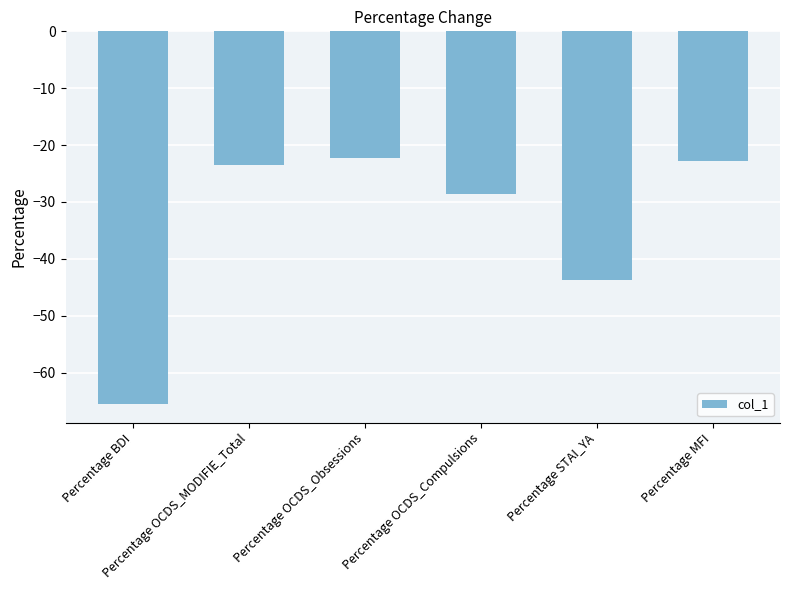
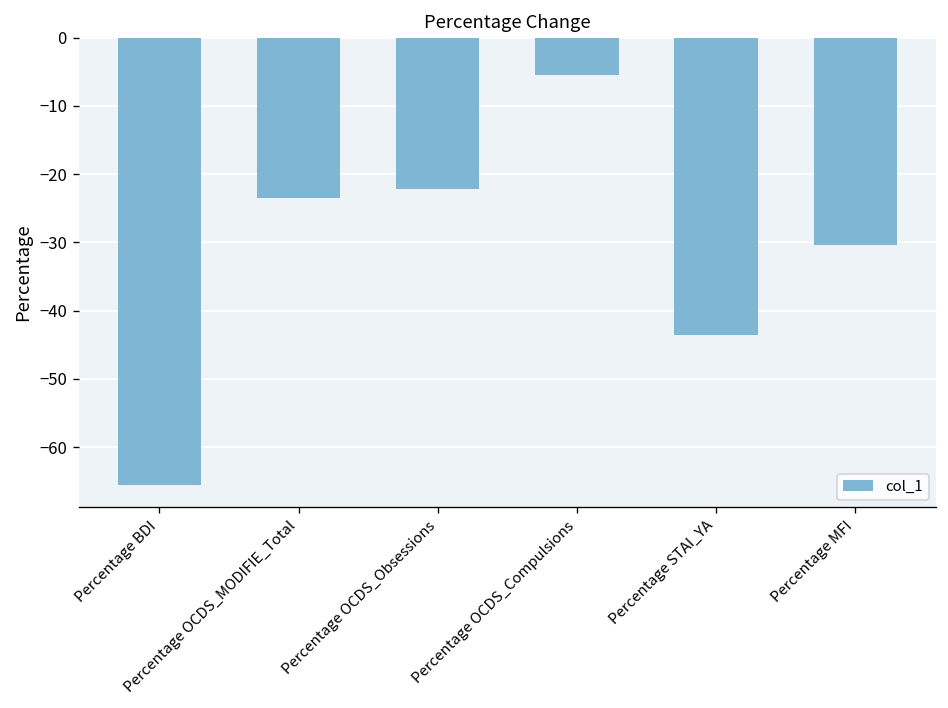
Percentage OCDS_Compulsions: -29 -> -5
Percentage MFI: -23 -> -30
